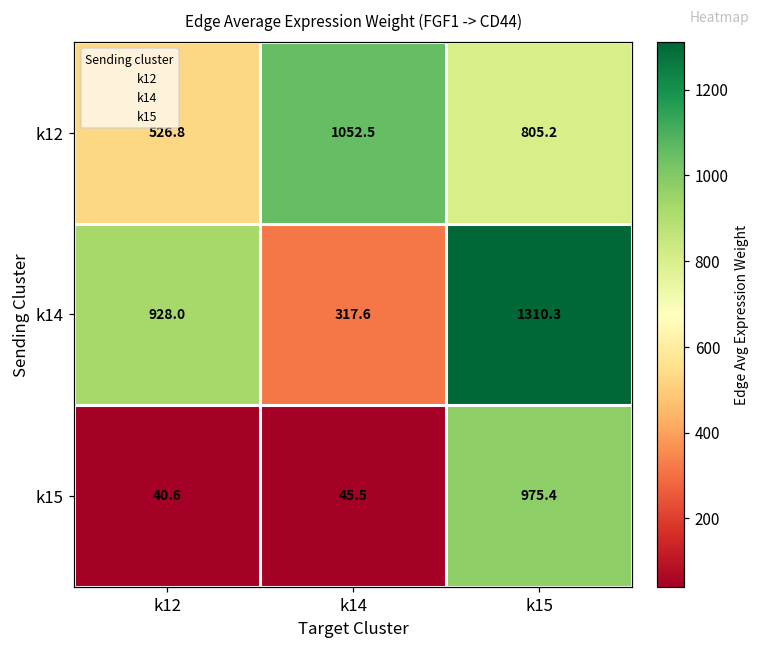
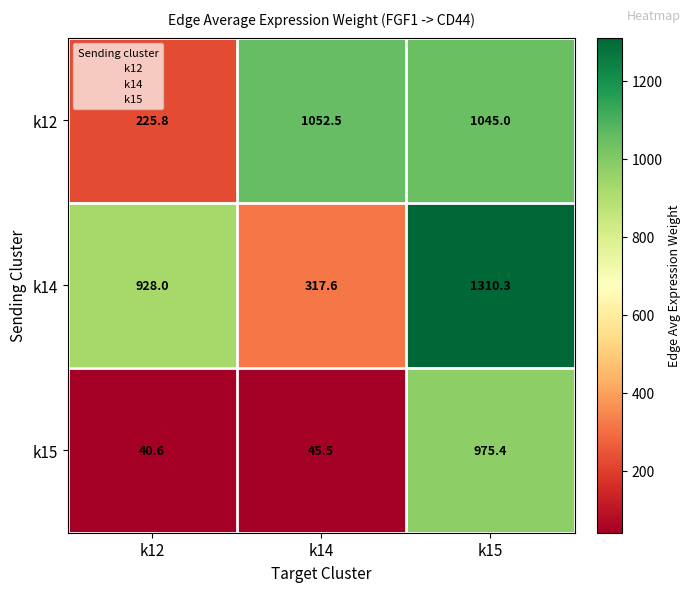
k12, k12: 526.8 -> 225.8
k12, k15: 805.2 -> 1045.0
